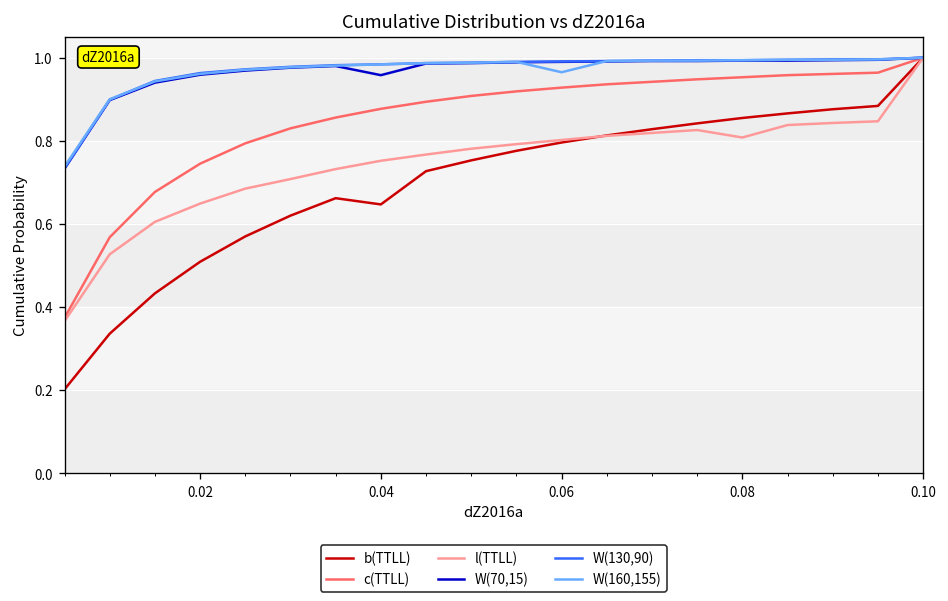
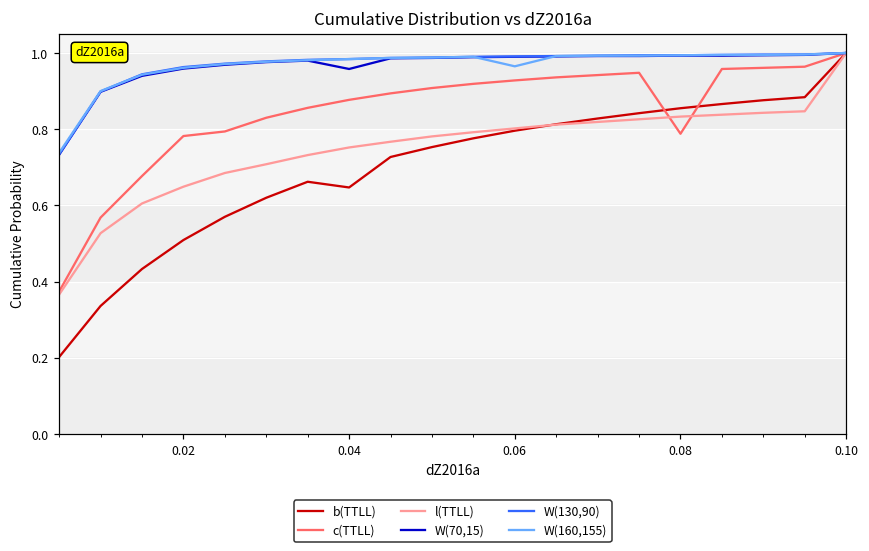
c(TTLL), 0.02: 0.75 -> 0.78
c(TTLL), 0.08: 0.95 -> 0.79
l(TTLL), 0.08: 0.81 -> 0.83
